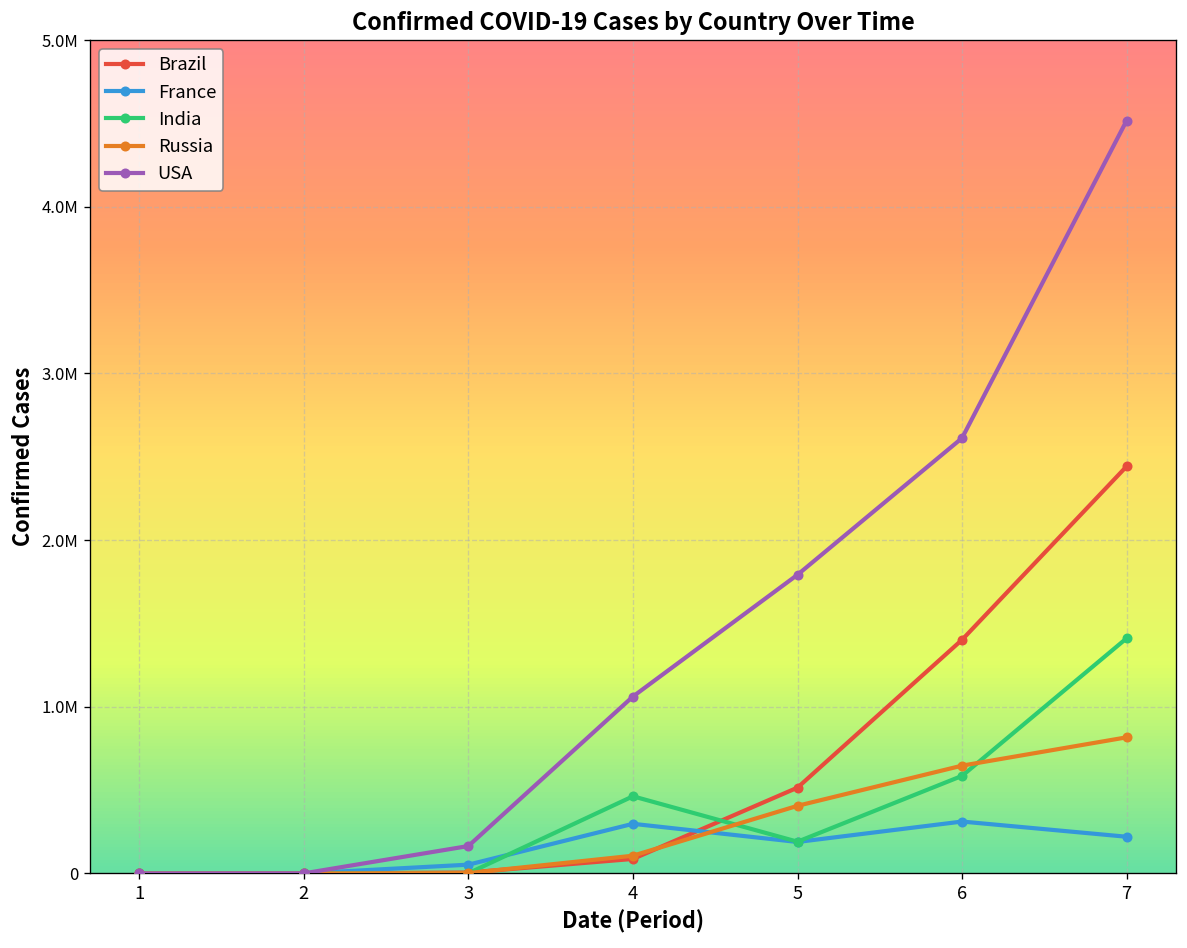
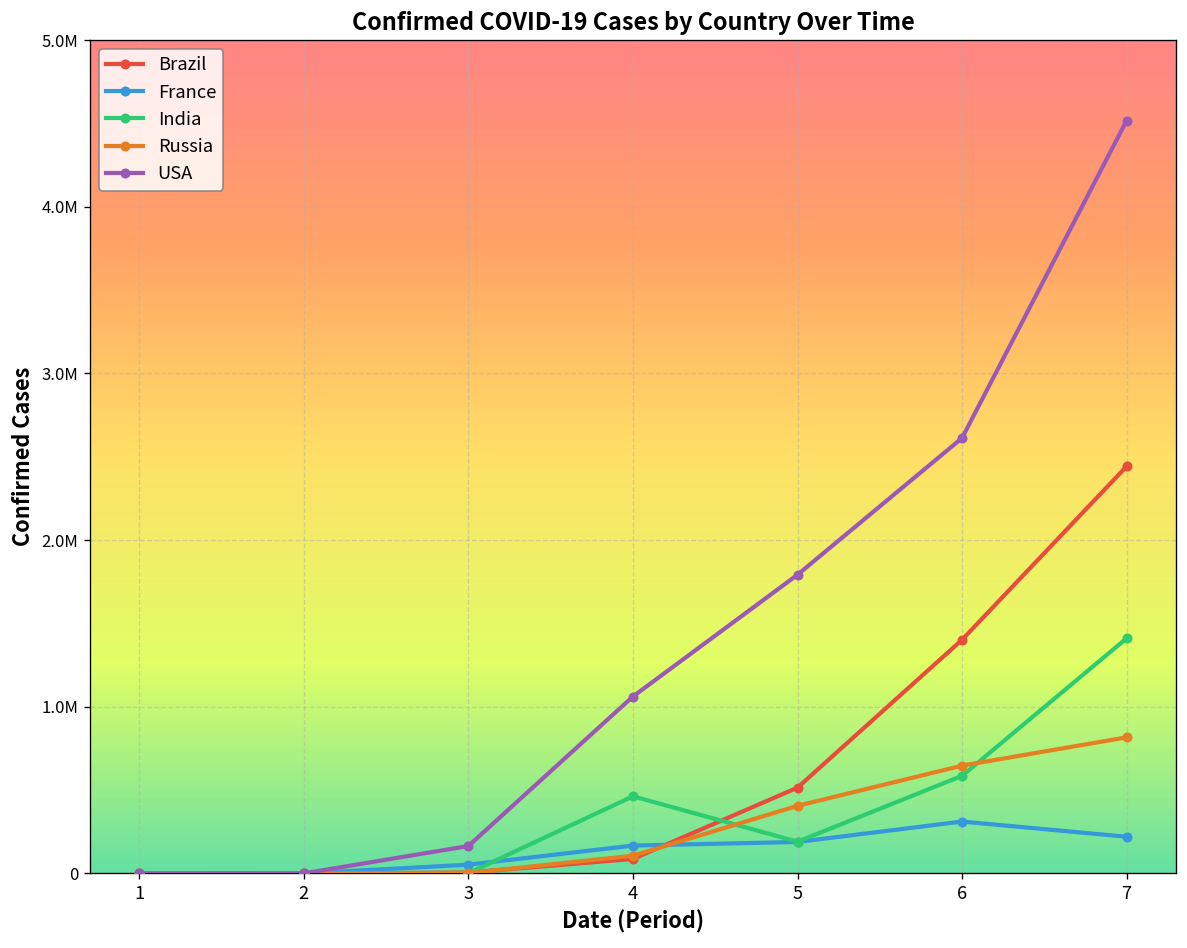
France, 4: 300000 -> 170000
